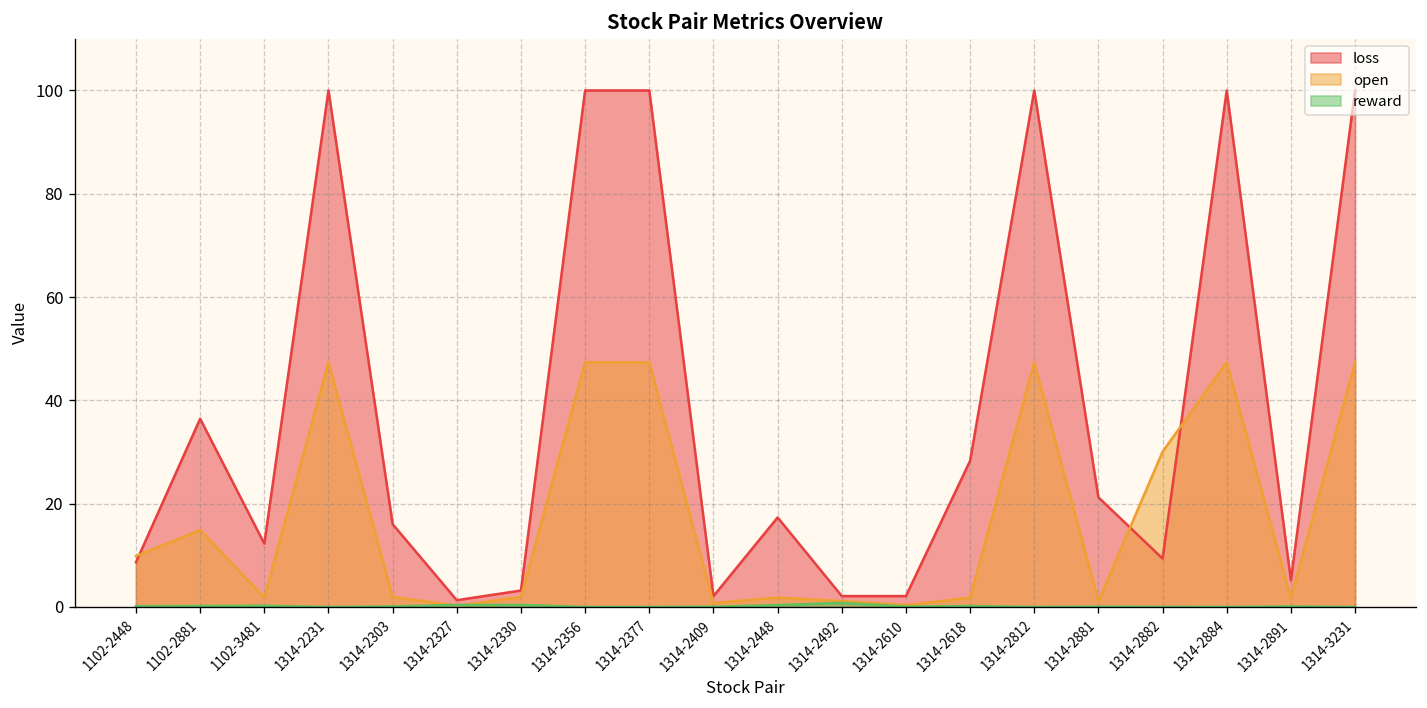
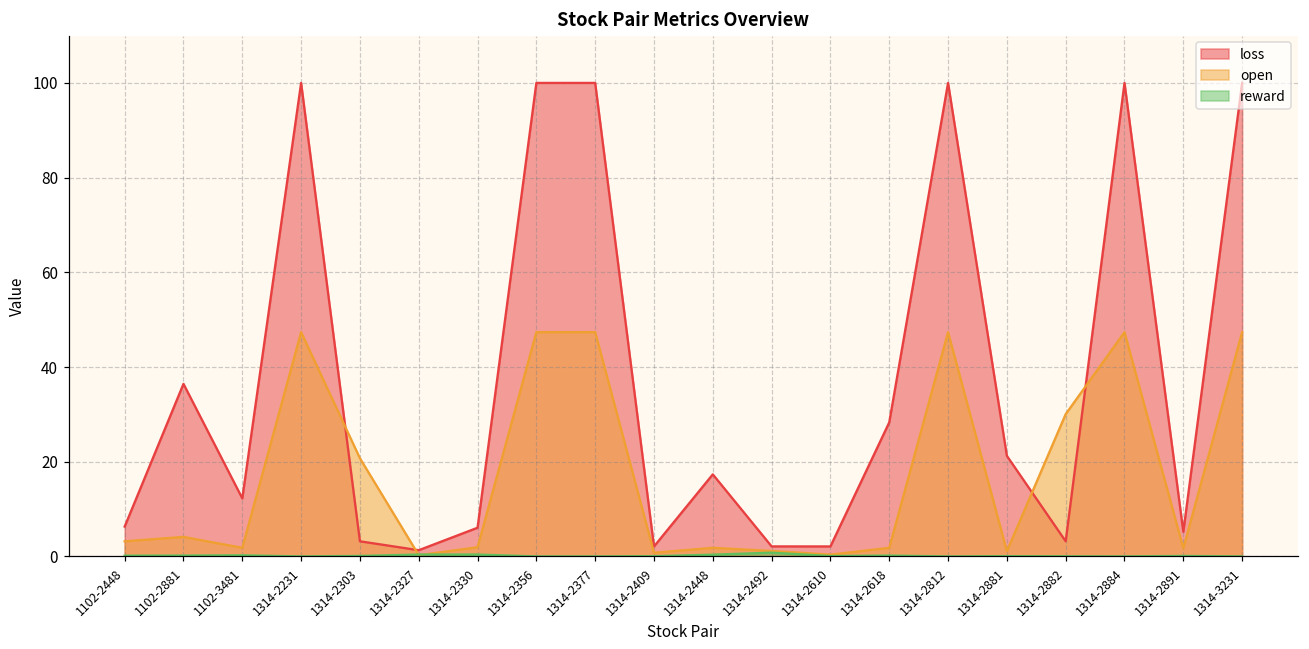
loss, 1102-2448: 9 -> 6
open, 1102-2448: 10 -> 3
open, 1102-2881: 15 -> 4
loss, 1314-2303: 16 -> 3
open, 1314-2303: 2 -> 21
loss, 1314-2330: 3 -> 6
loss, 1314-2882: 9 -> 3
